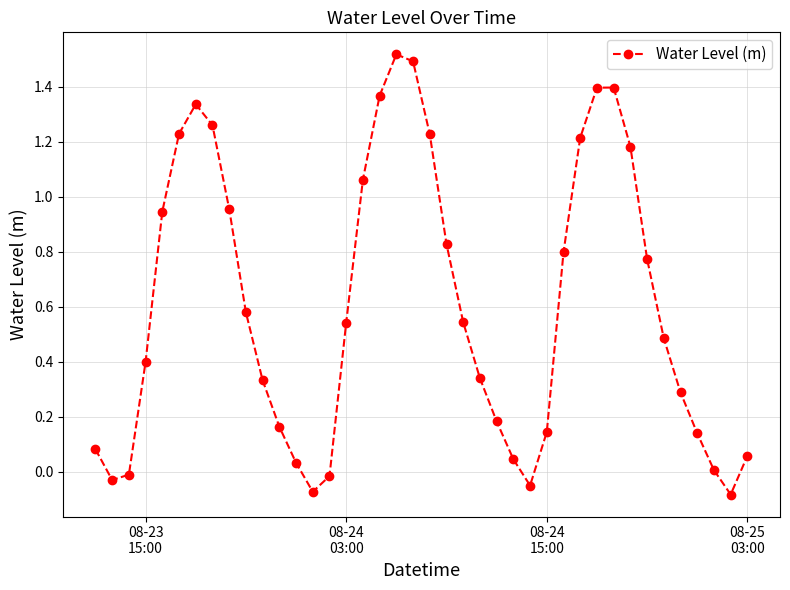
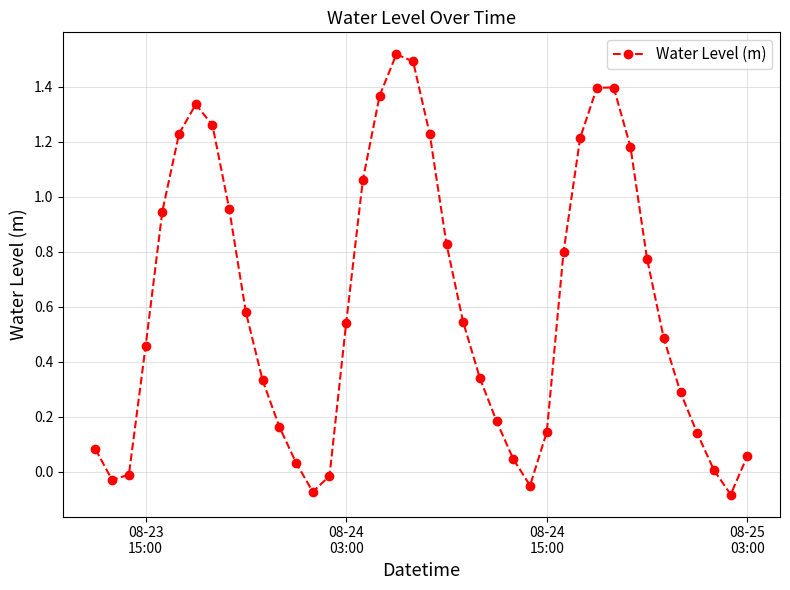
08-23 15:00: 0.40 -> 0.46
